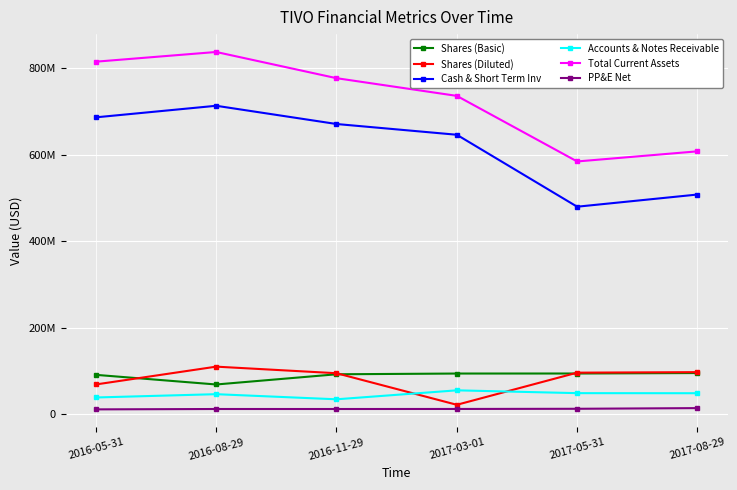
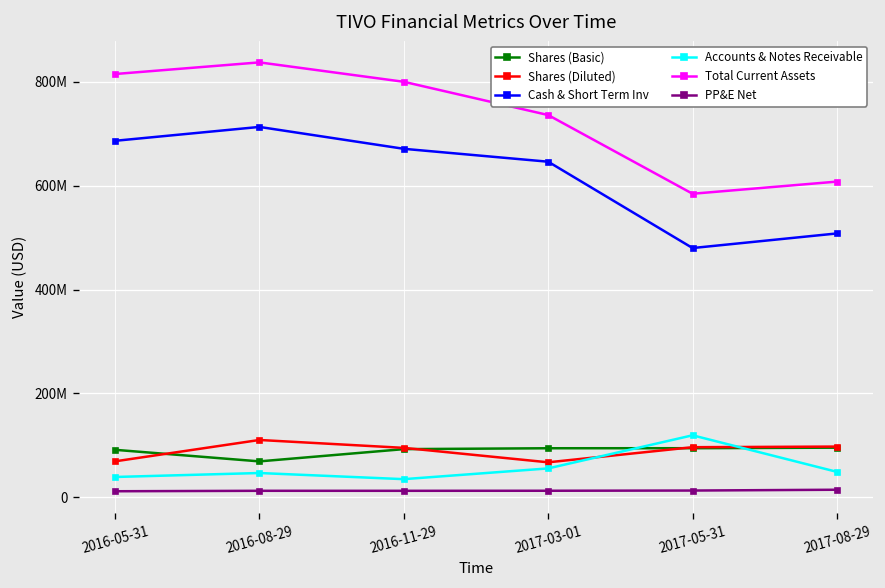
Total Current Assets, 2016-11-29: 780000000 -> 800000000
Shares (Diluted), 2017-03-01: 20000000 -> 70000000
Accounts & Notes Receivable, 2017-05-31: 50000000 -> 120000000
